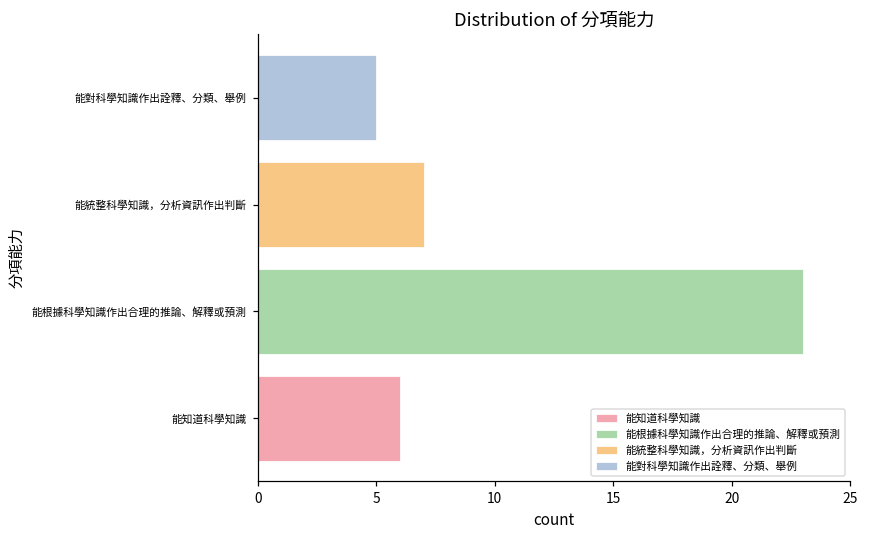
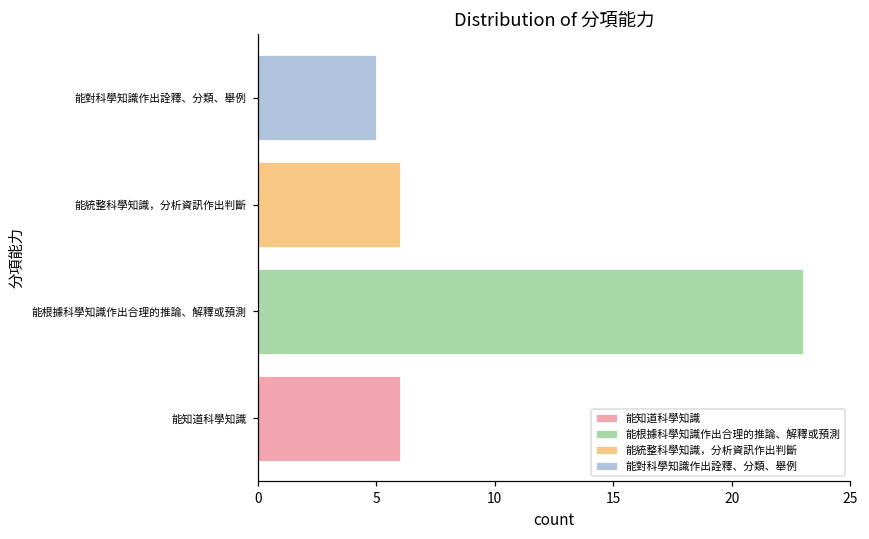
能統整科學知識，分析資訊作出判斷: 7 -> 6
